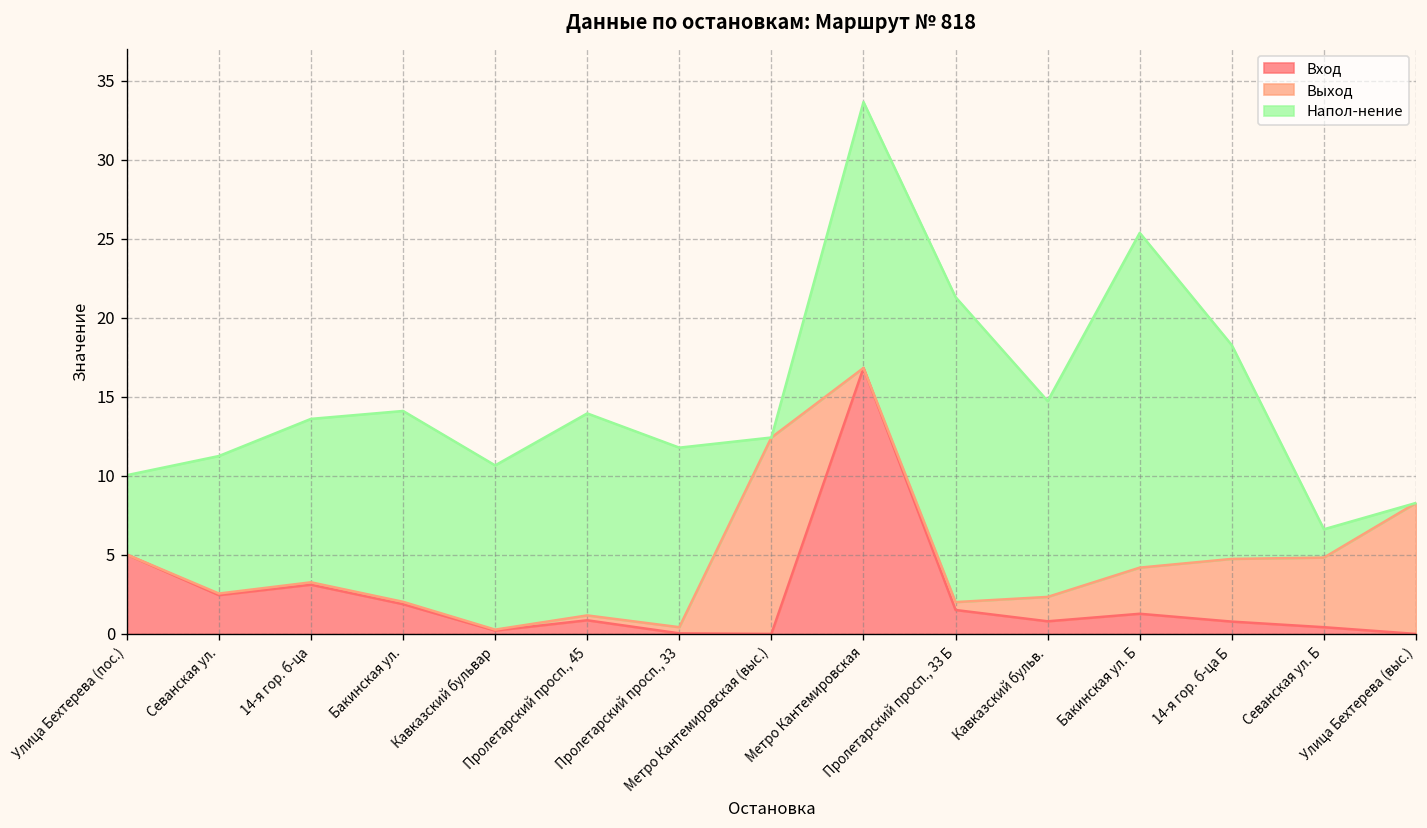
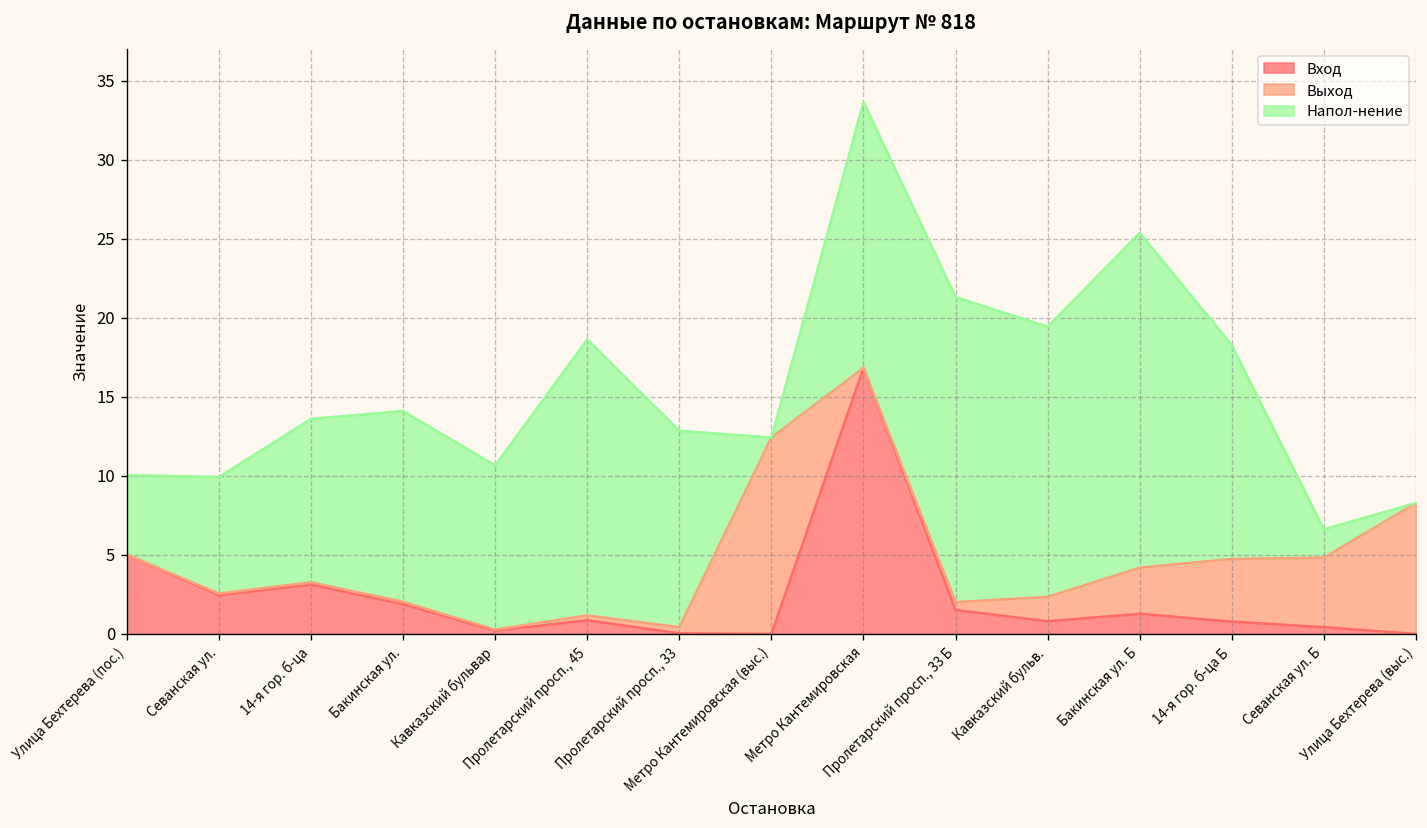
Напол-нение, Севанская ул.: 8.7 -> 7.4
Напол-нение, Пролетарский просп., 45: 12.8 -> 17.5
Напол-нение, Пролетарский просп., 33: 11.4 -> 12.4
Напол-нение, Кавказский бульв.: 12.4 -> 17.1
